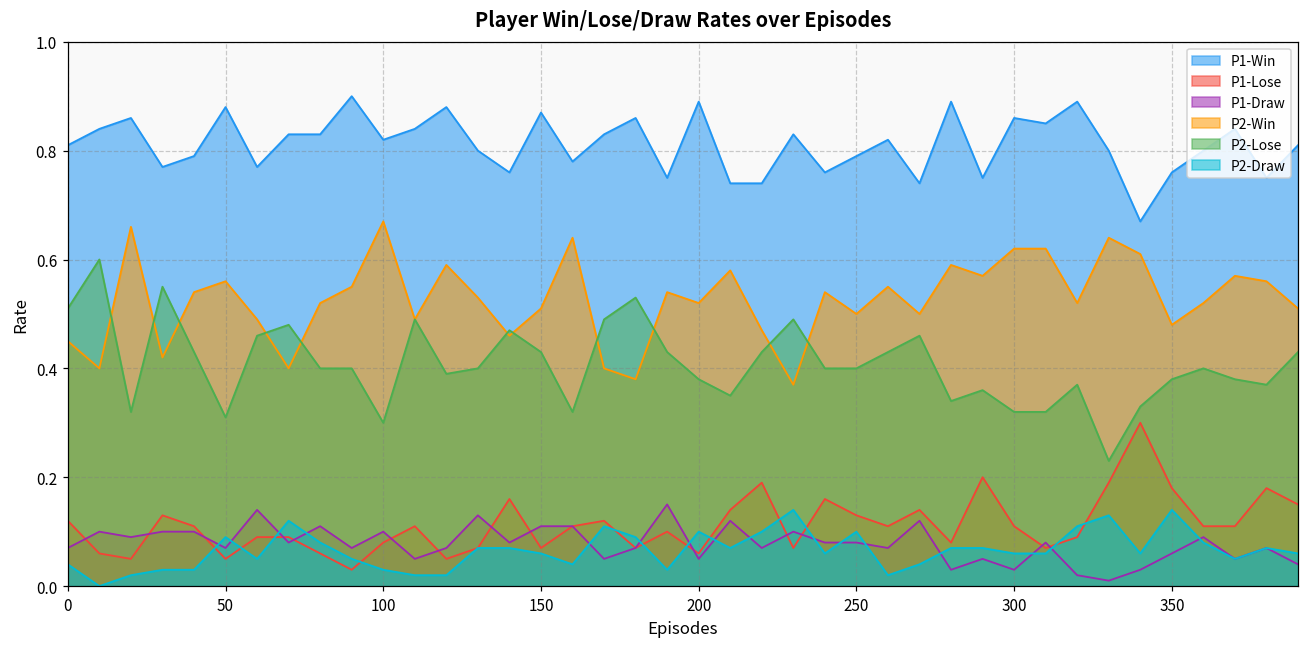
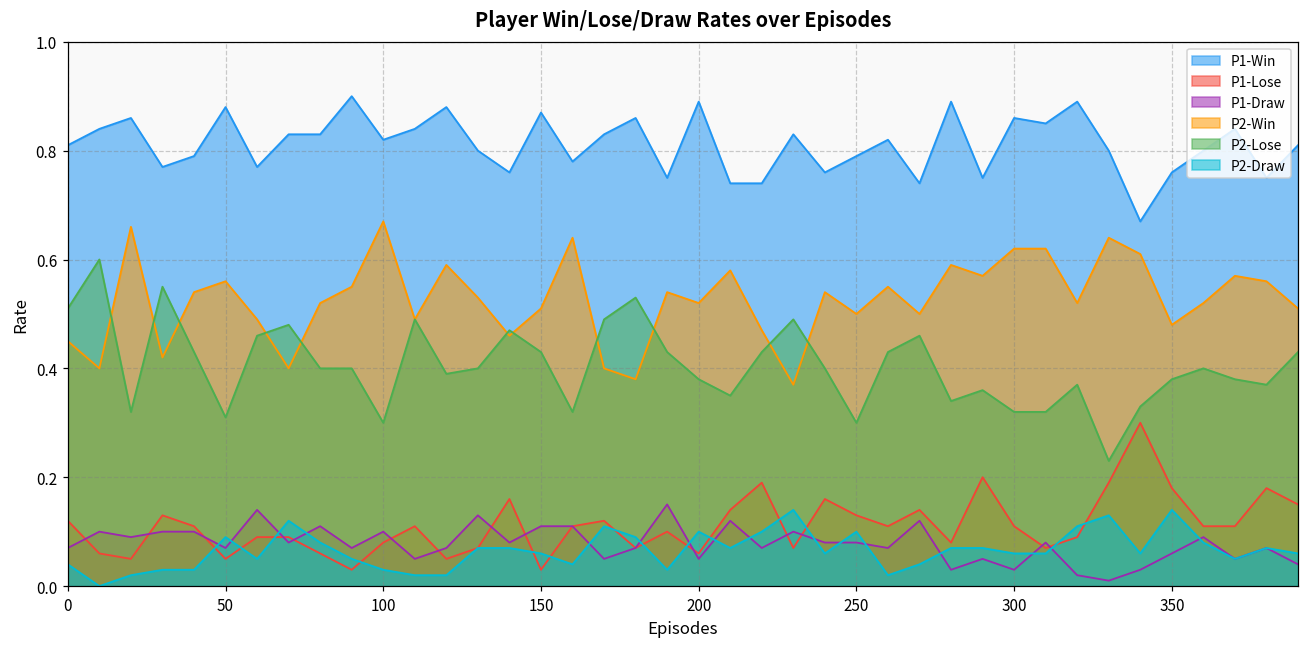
P1-Lose, 150: 0.07 -> 0.03
P2-Lose, 250: 0.4 -> 0.3
